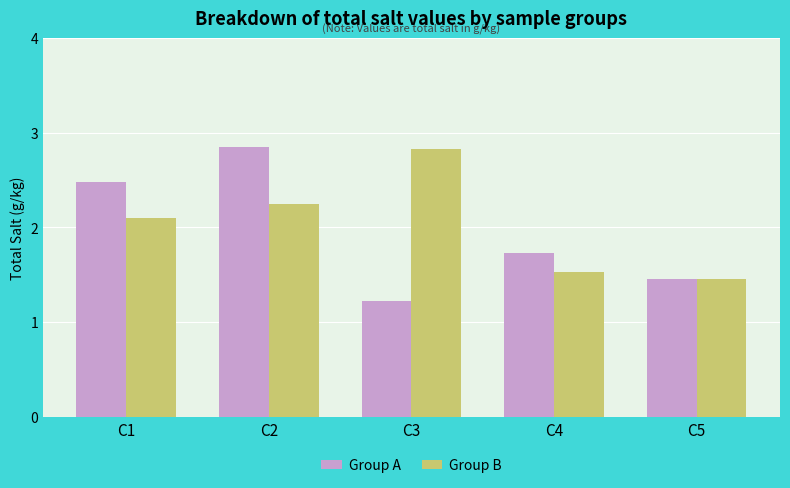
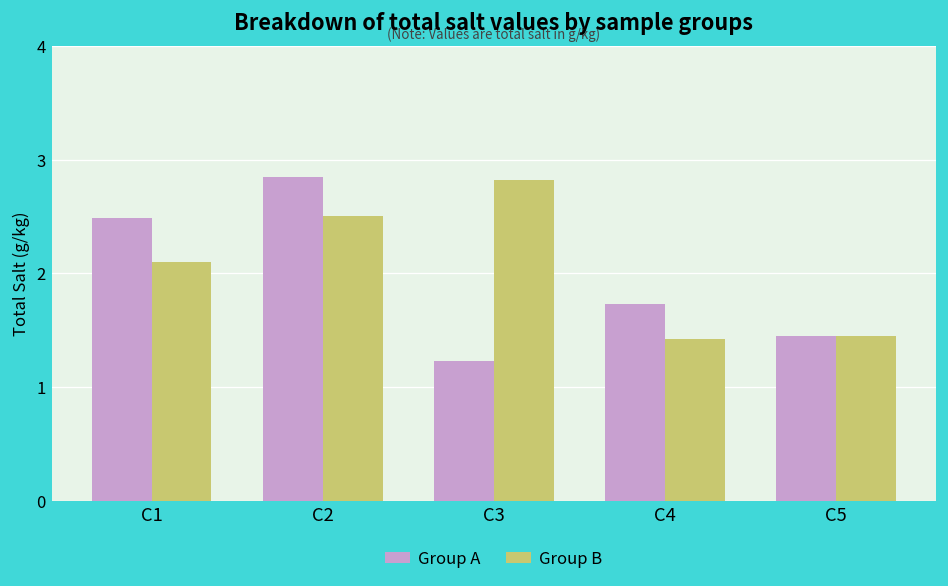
Group B, C2: 2.3 -> 2.5
Group B, C4: 1.5 -> 1.4
